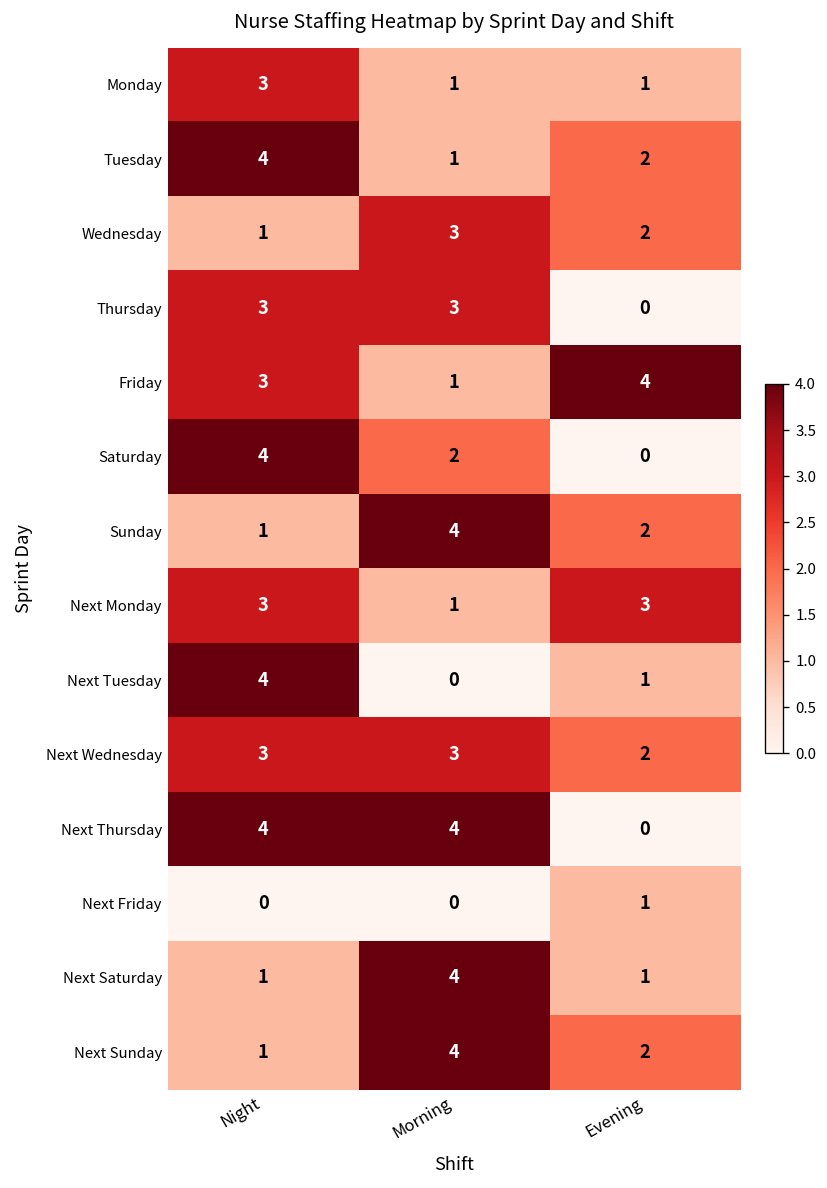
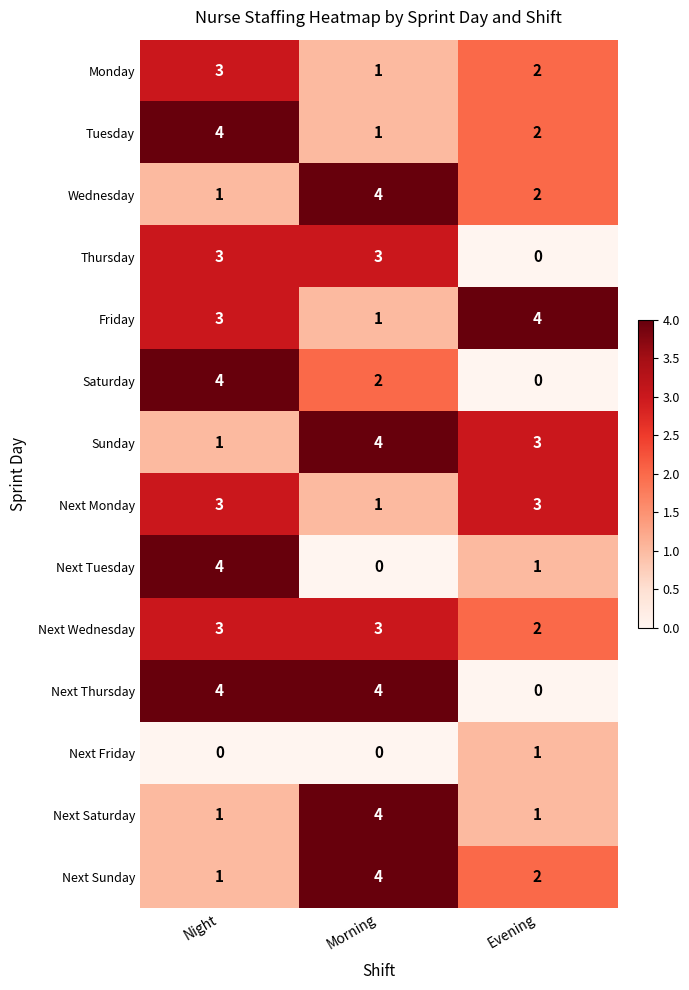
Monday, Evening: 1 -> 2
Wednesday, Morning: 3 -> 4
Sunday, Evening: 2 -> 3
